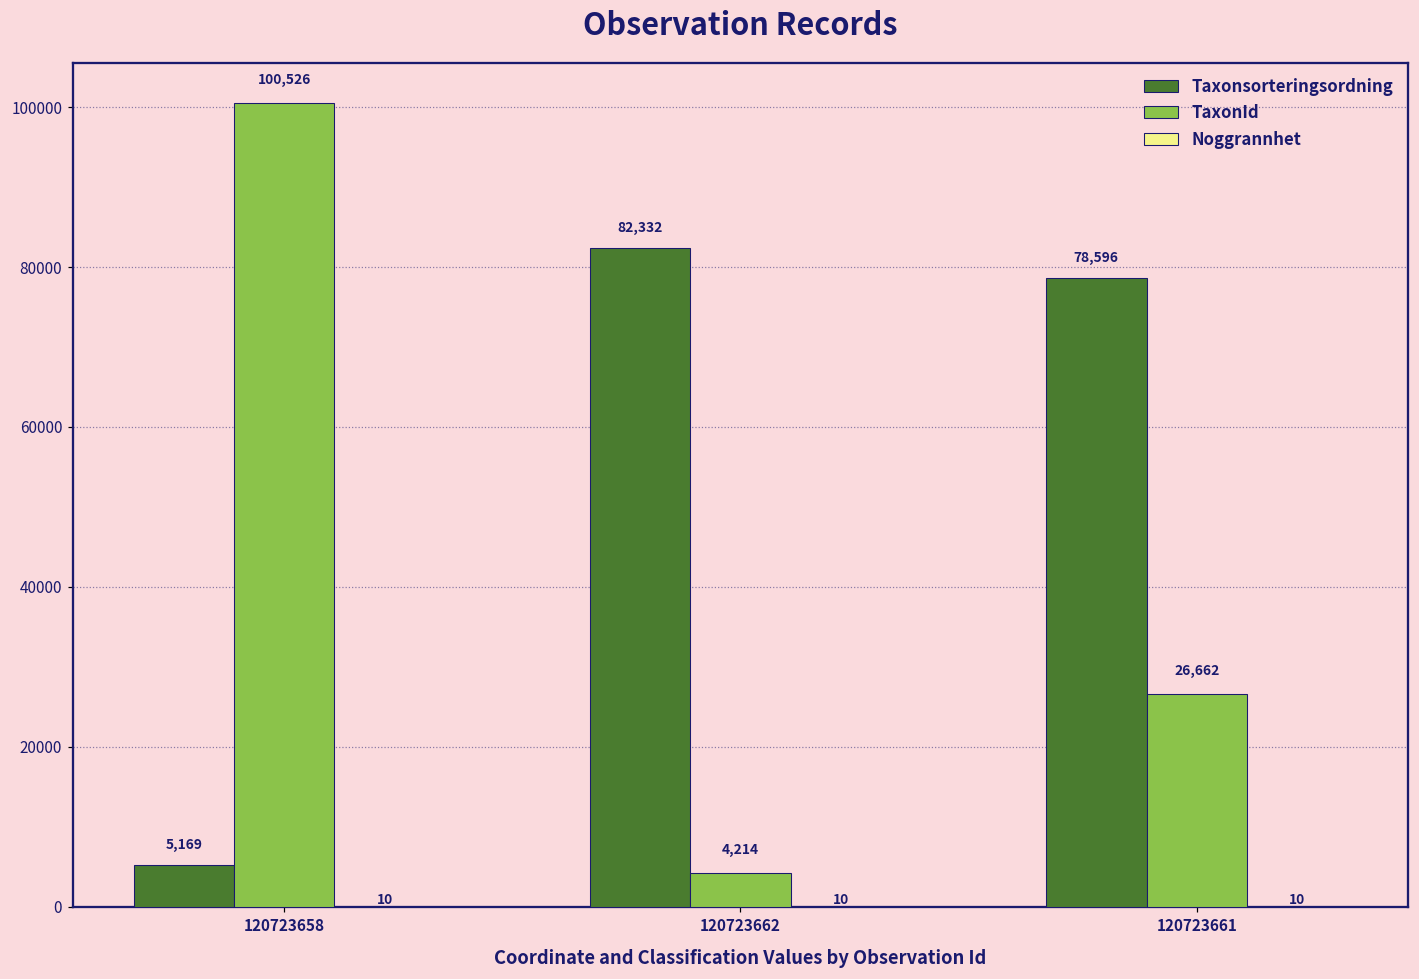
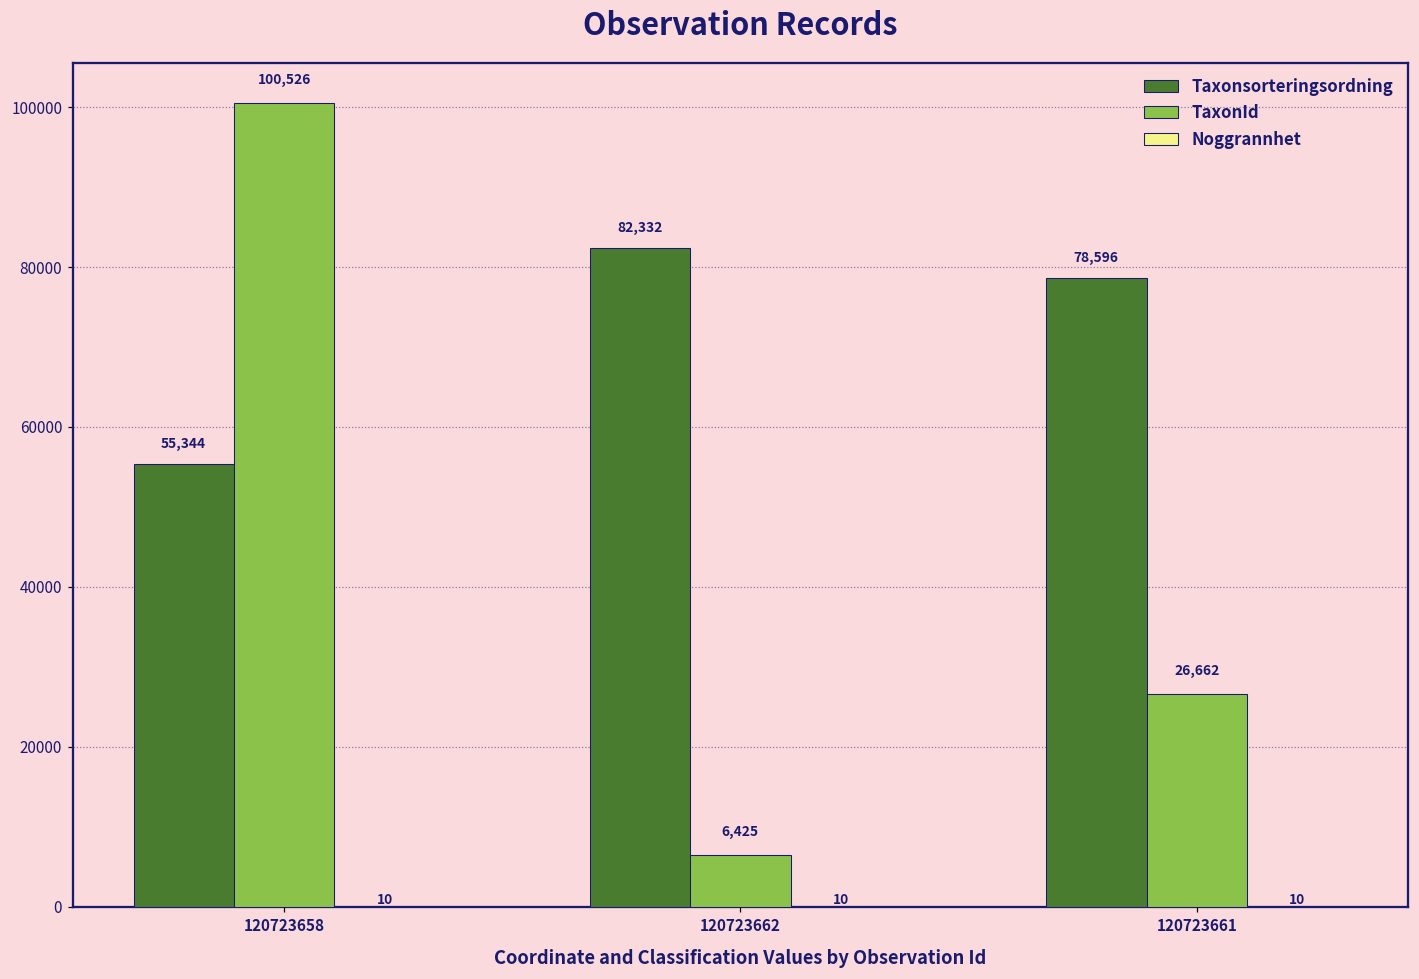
Taxonsorteringsordning, 120723658: 5,169 -> 55,344
TaxonId, 120723662: 4,214 -> 6,425
